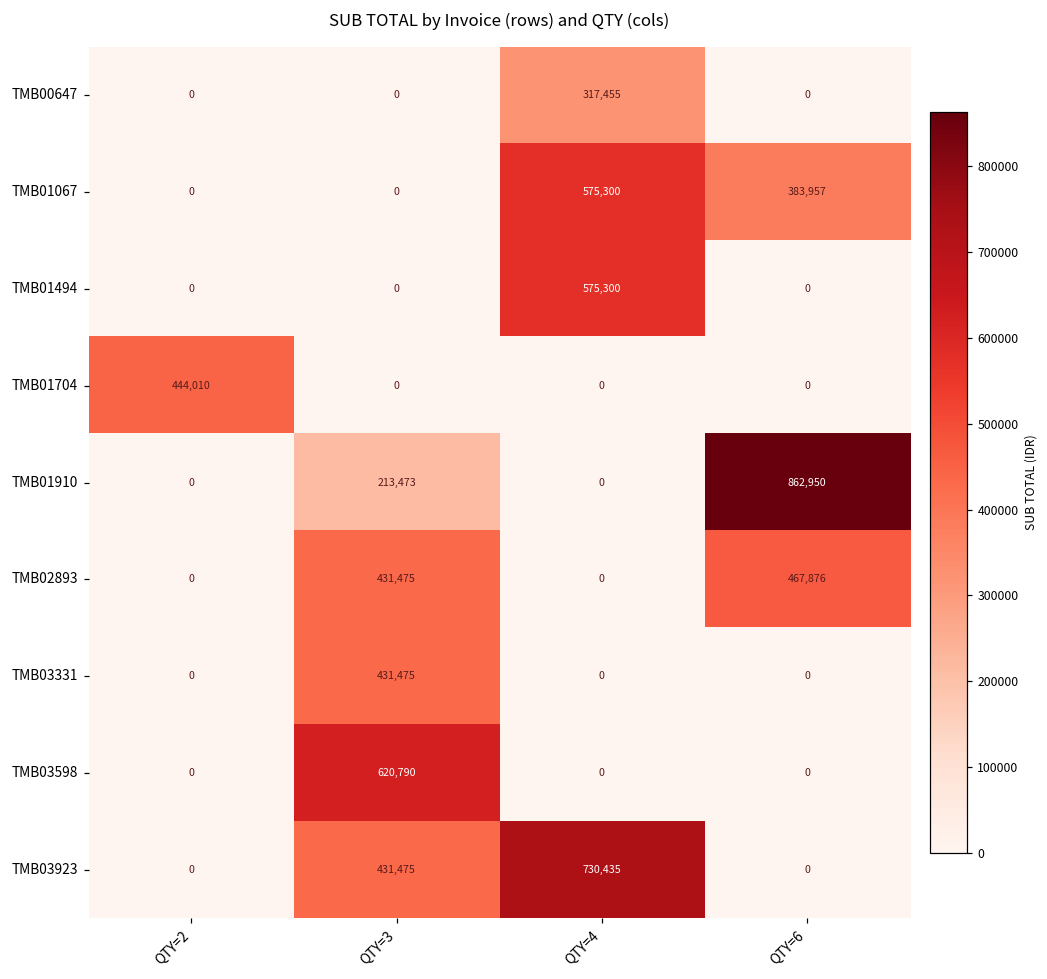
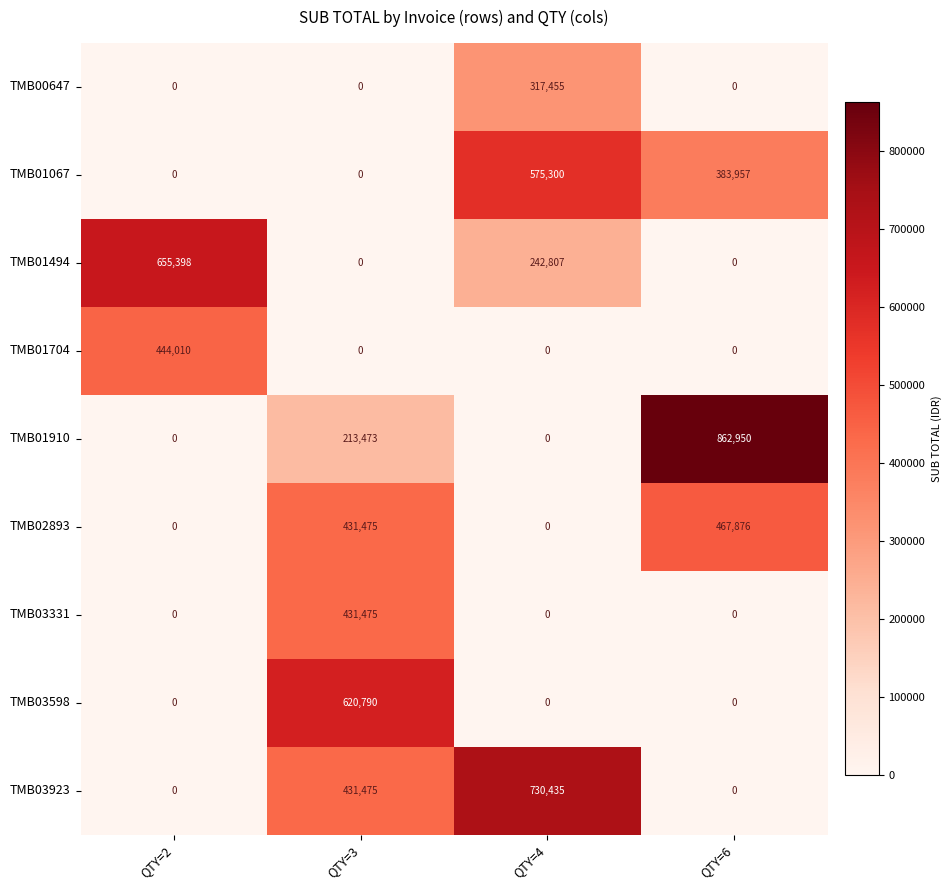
TMB01494, QTY=2: 0 -> 655,398
TMB01494, QTY=4: 575,300 -> 242,807
